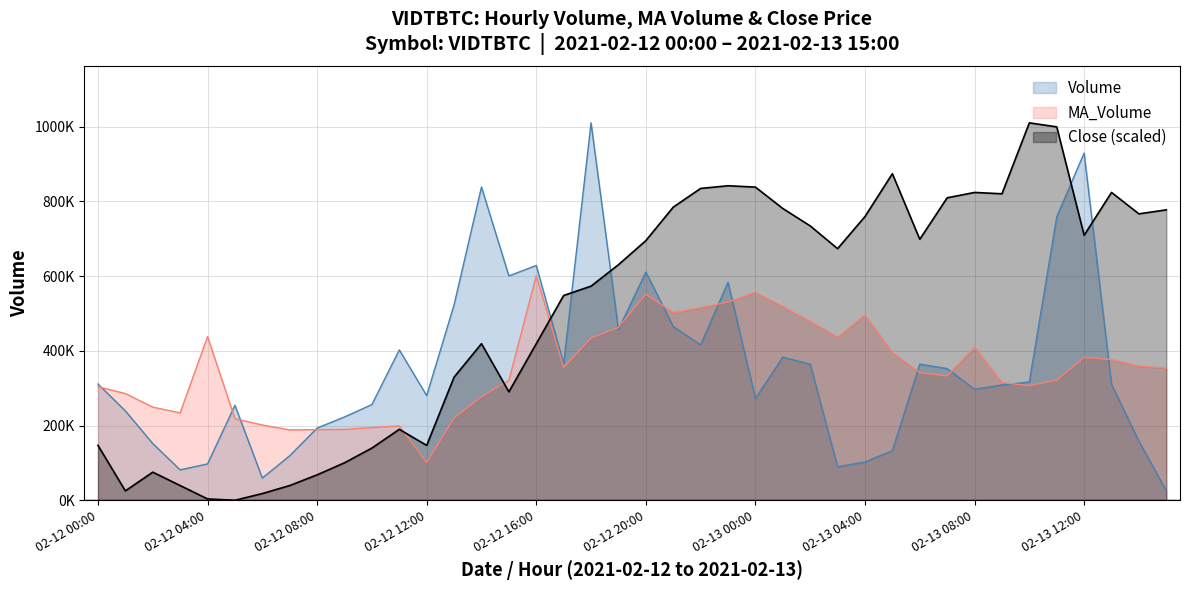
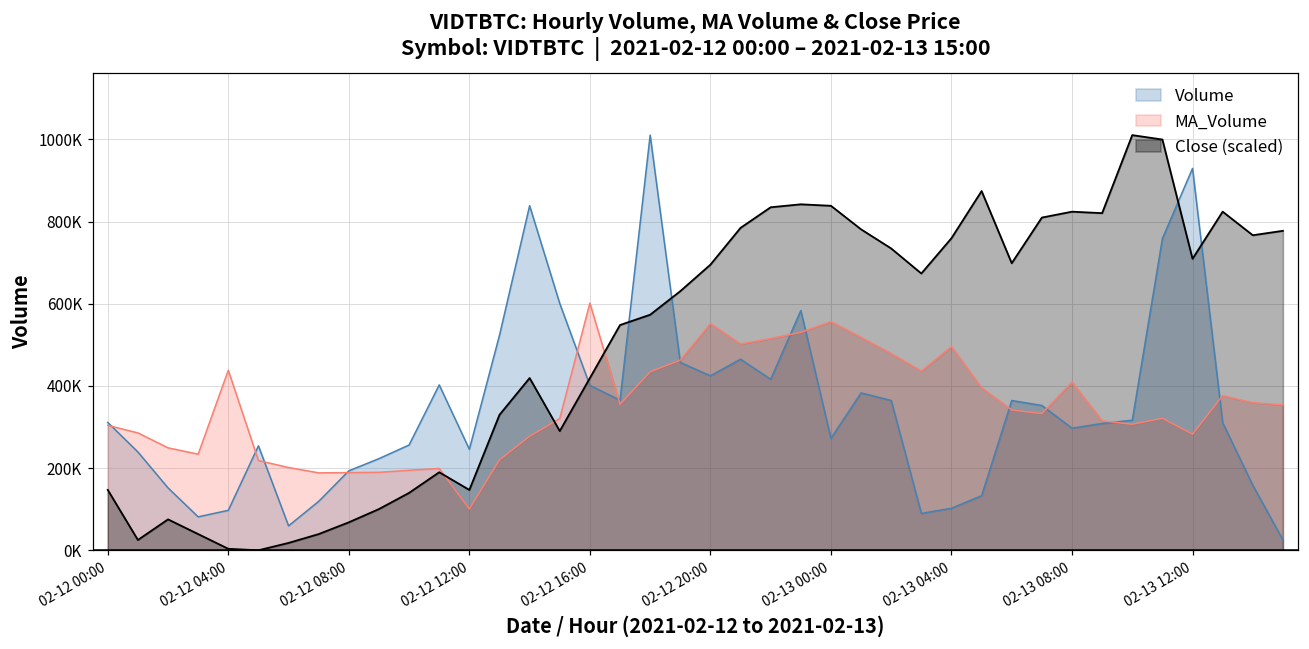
Volume, 02-12 12:00: 280000 -> 250000
Volume, 02-12 16:00: 630000 -> 400000
Volume, 02-12 20:00: 610000 -> 420000
MA_Volume, 02-13 12:00: 380000 -> 280000
